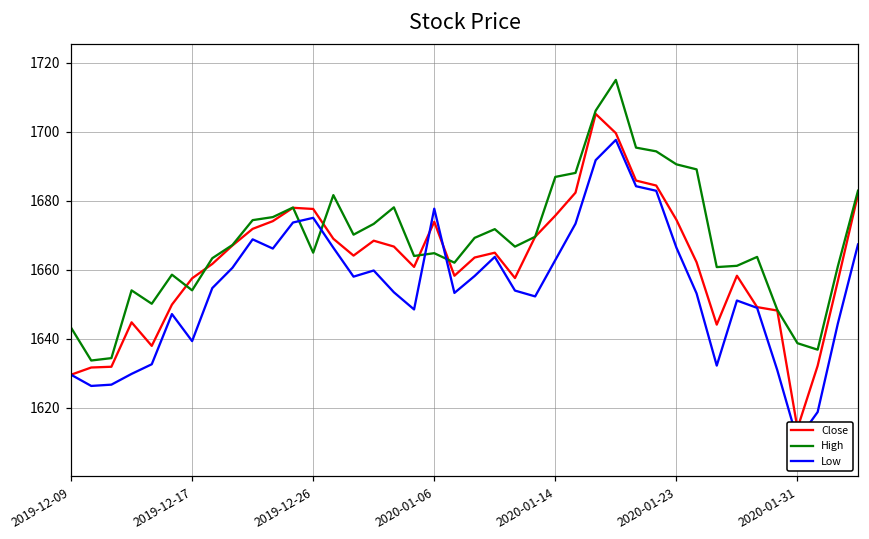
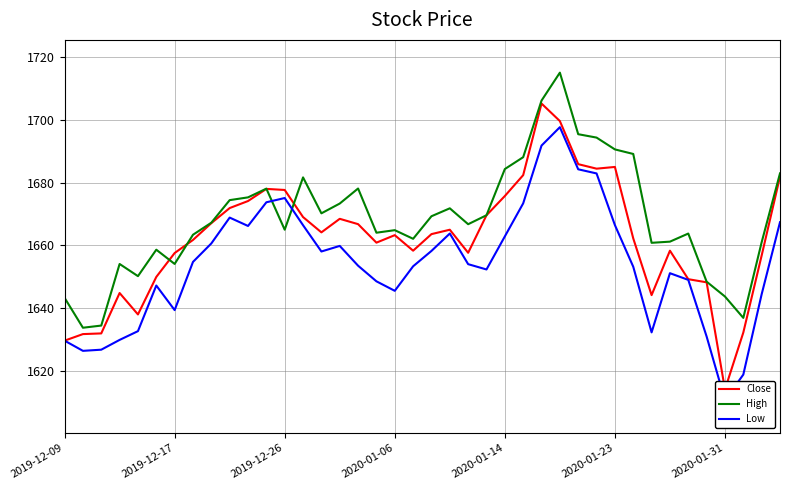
Close, 2020-01-06: 1674 -> 1663
Low, 2020-01-06: 1678 -> 1646
High, 2020-01-14: 1687 -> 1684
Close, 2020-01-23: 1675 -> 1685
High, 2020-01-31: 1639 -> 1644
